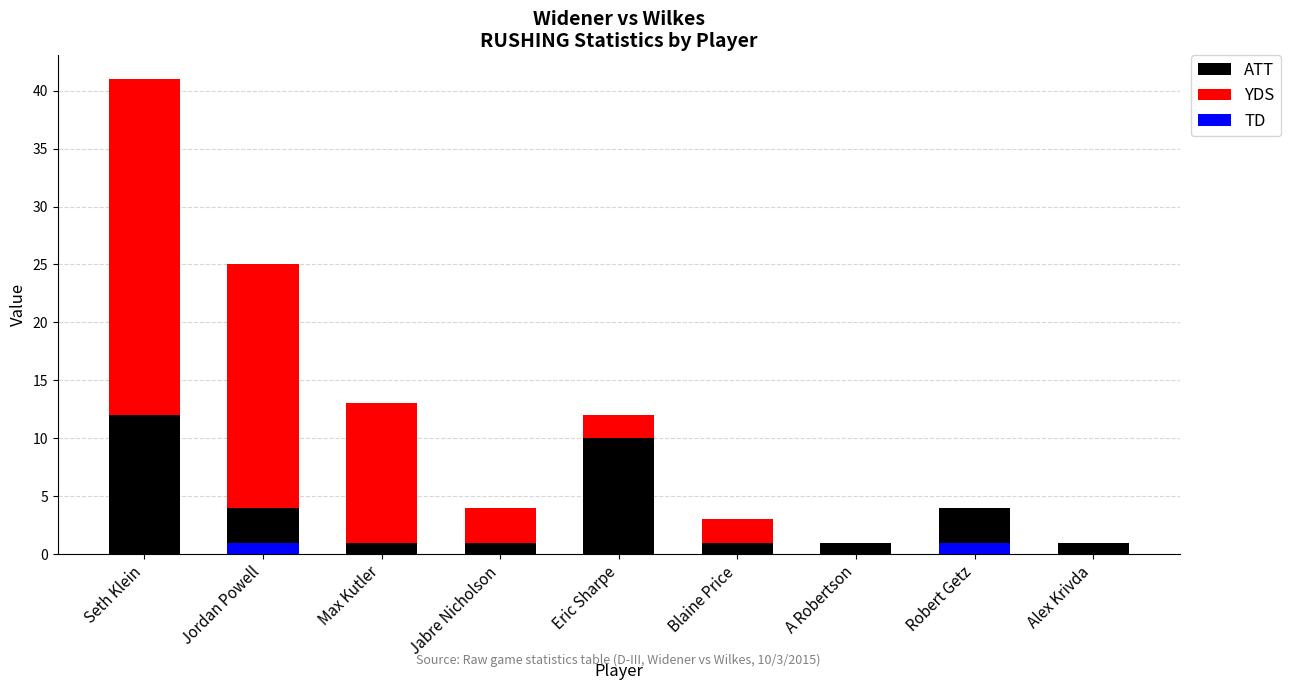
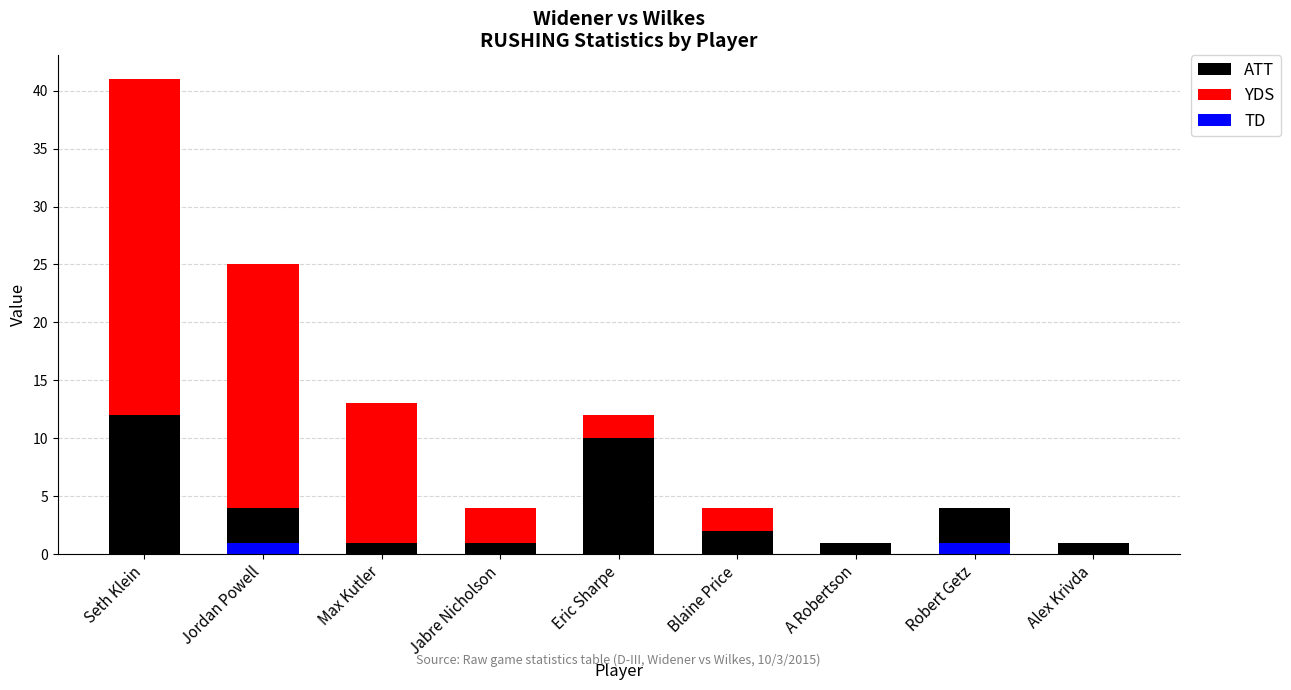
ATT, Blaine Price: 1 -> 2
